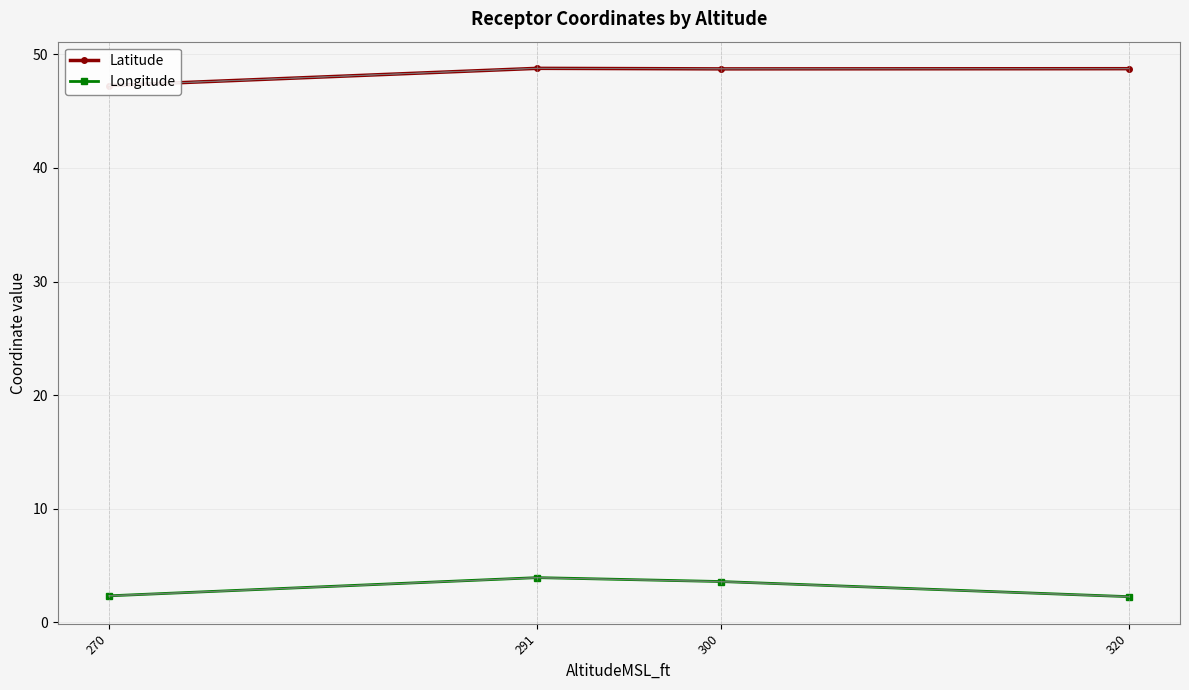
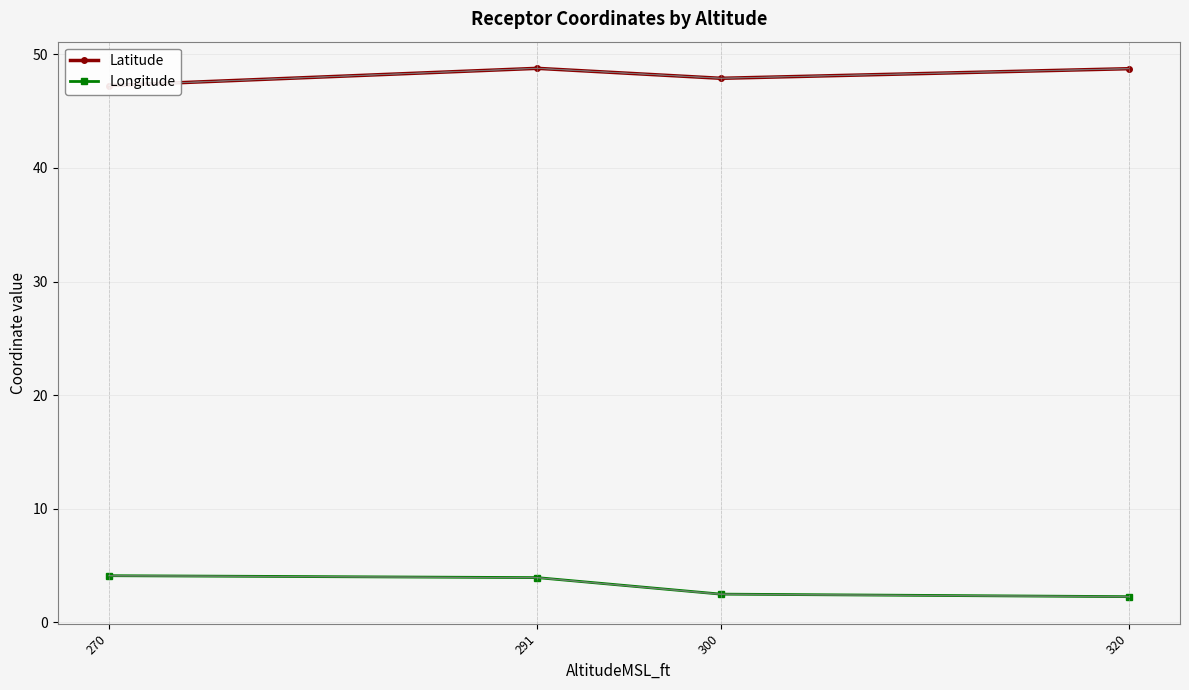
Longitude, 270: 2.3 -> 4.1
Latitude, 300: 48.7 -> 47.9
Longitude, 300: 3.6 -> 2.5
